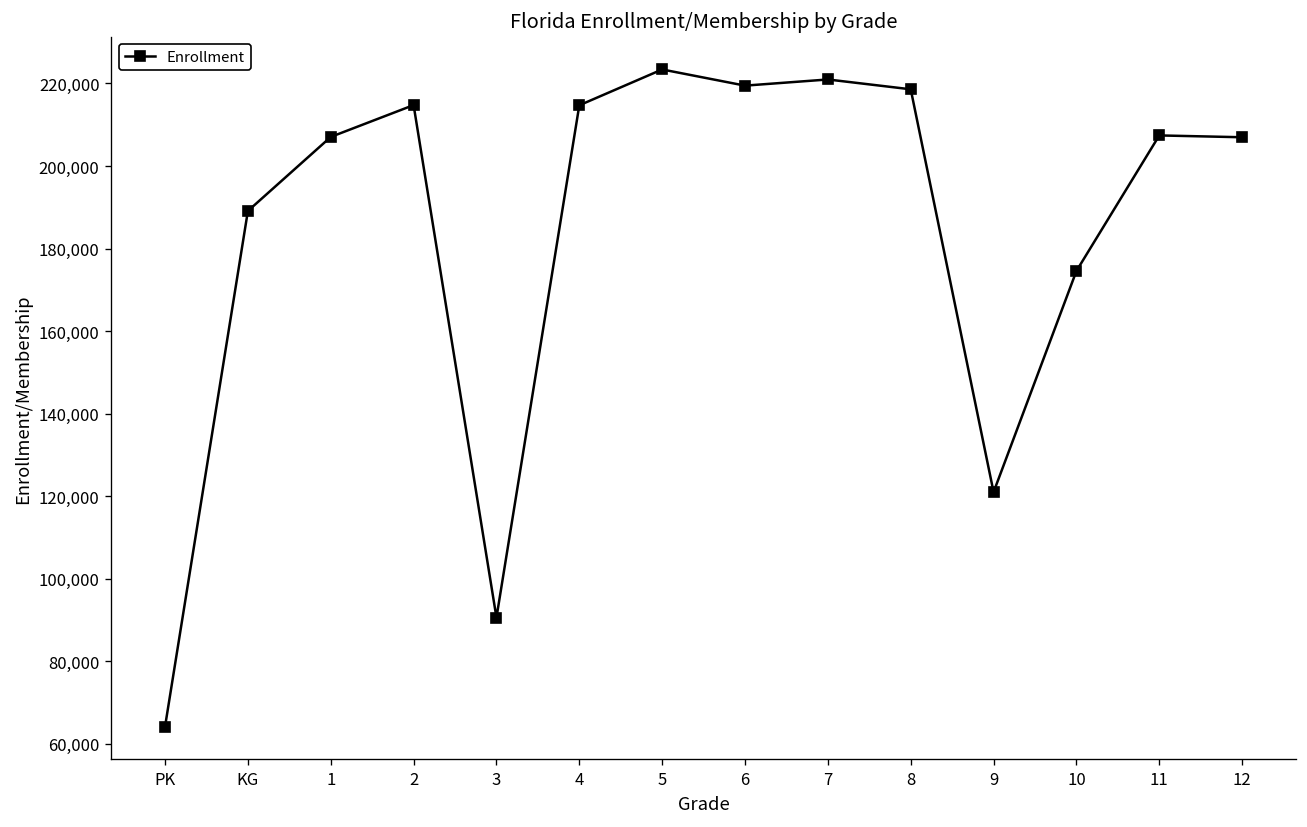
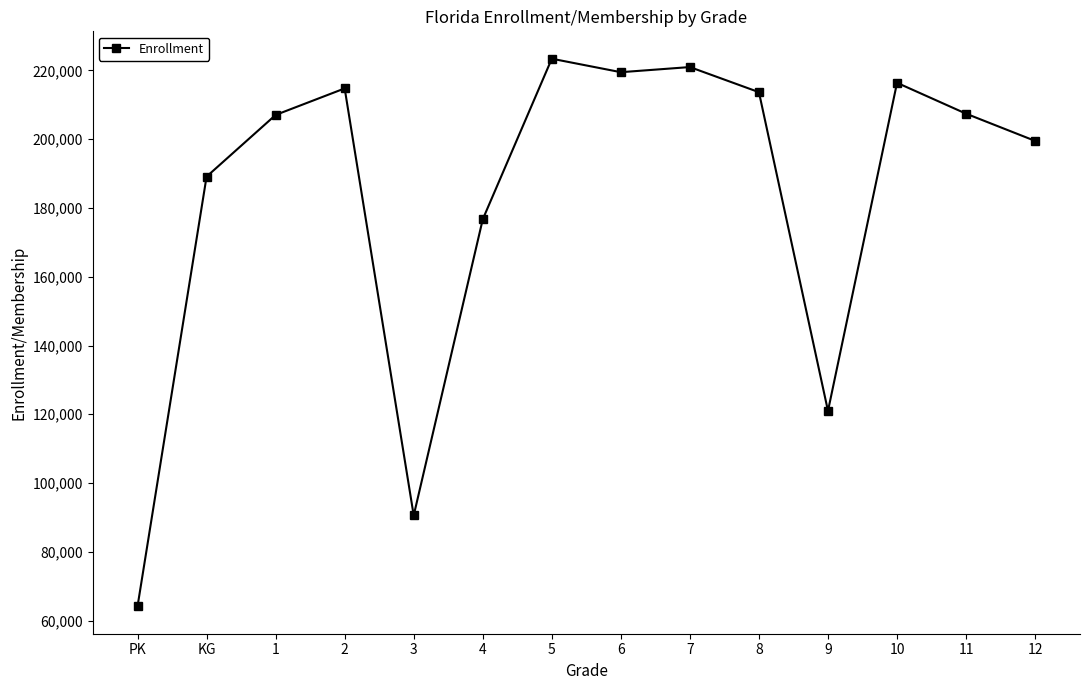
4: 215,000 -> 177,000
8: 219,000 -> 214,000
10: 175,000 -> 216,000
12: 207,000 -> 200,000
